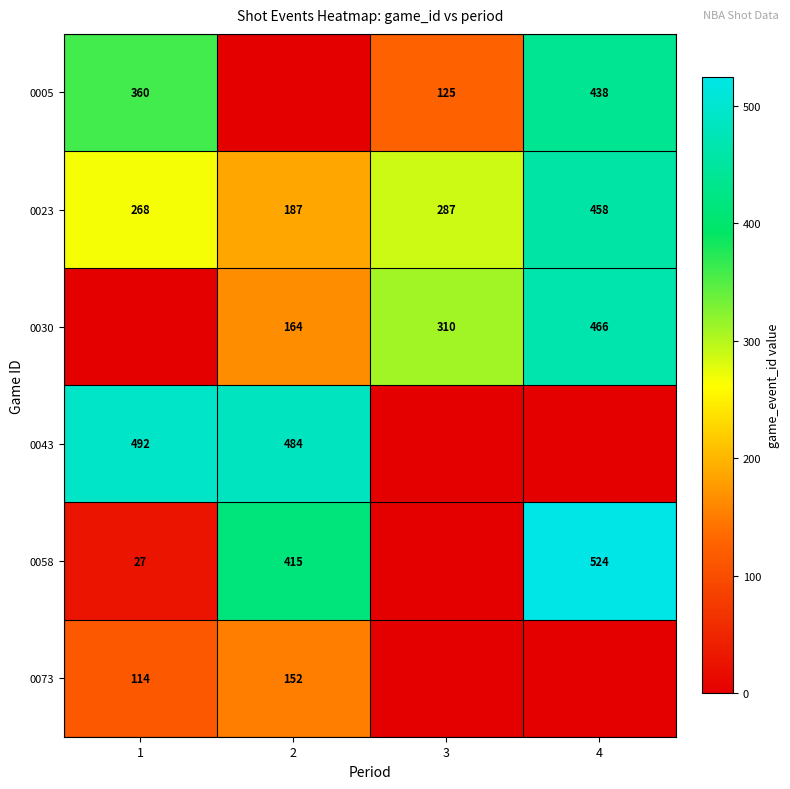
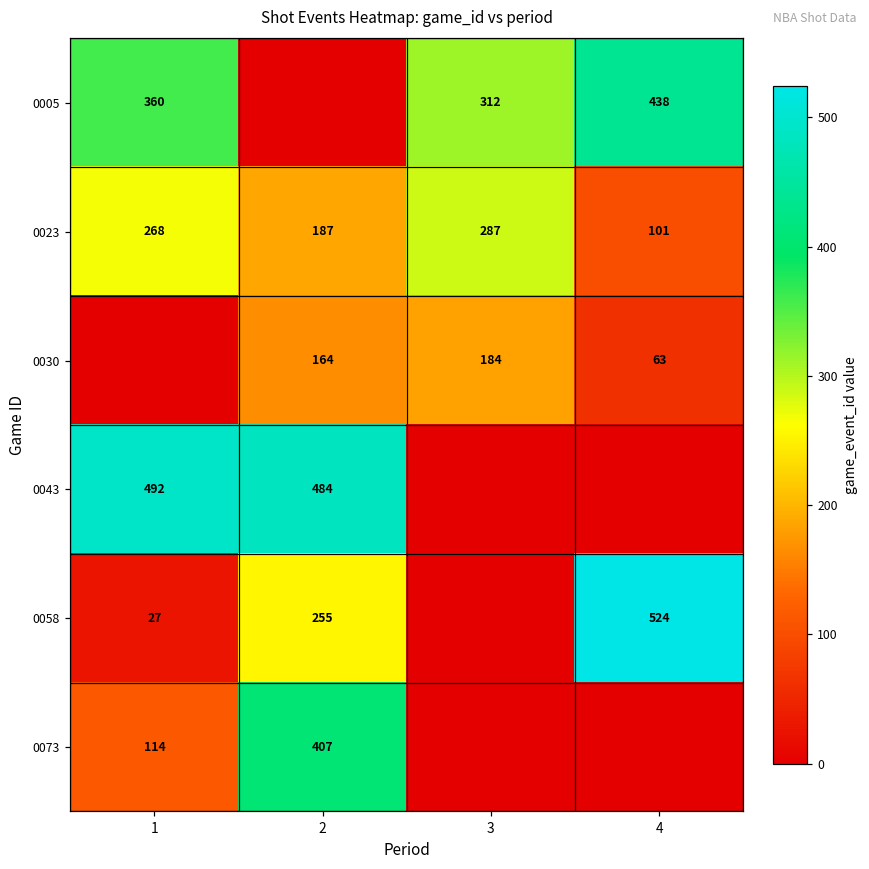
0005, 3: 125 -> 312
0023, 4: 458 -> 101
0030, 3: 310 -> 184
0030, 4: 466 -> 63
0058, 2: 415 -> 255
0073, 2: 152 -> 407
